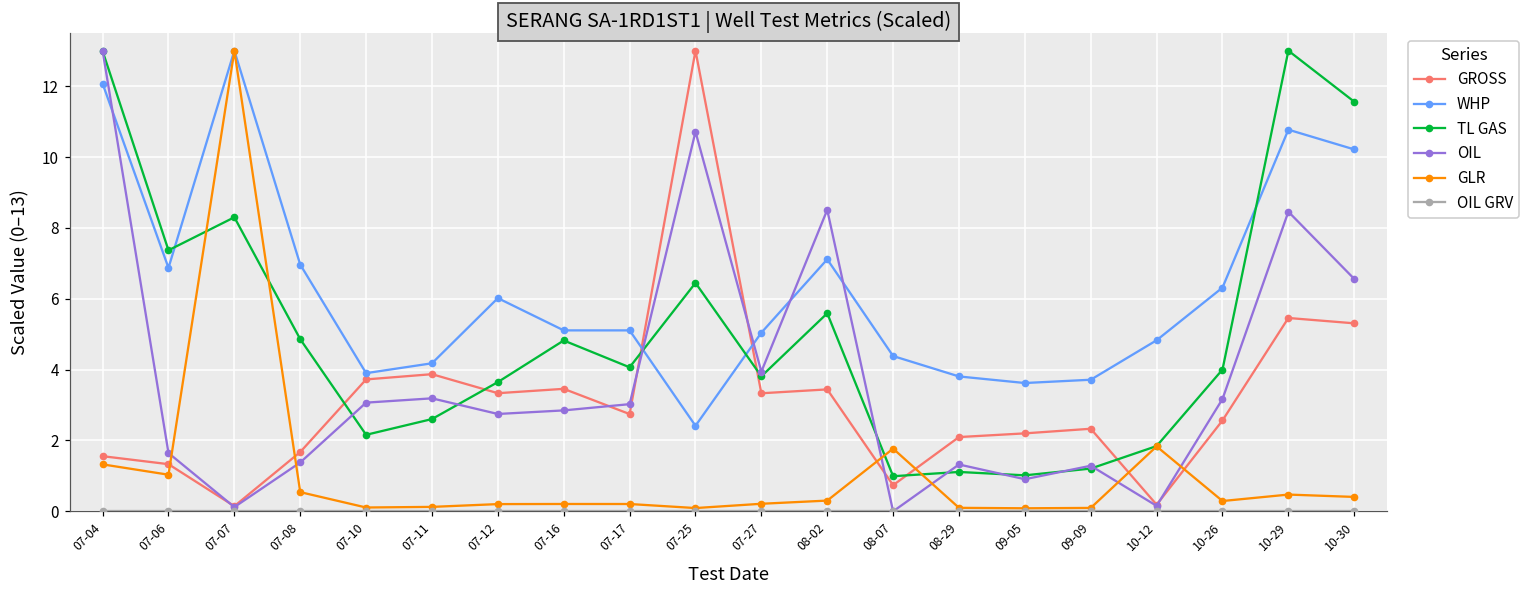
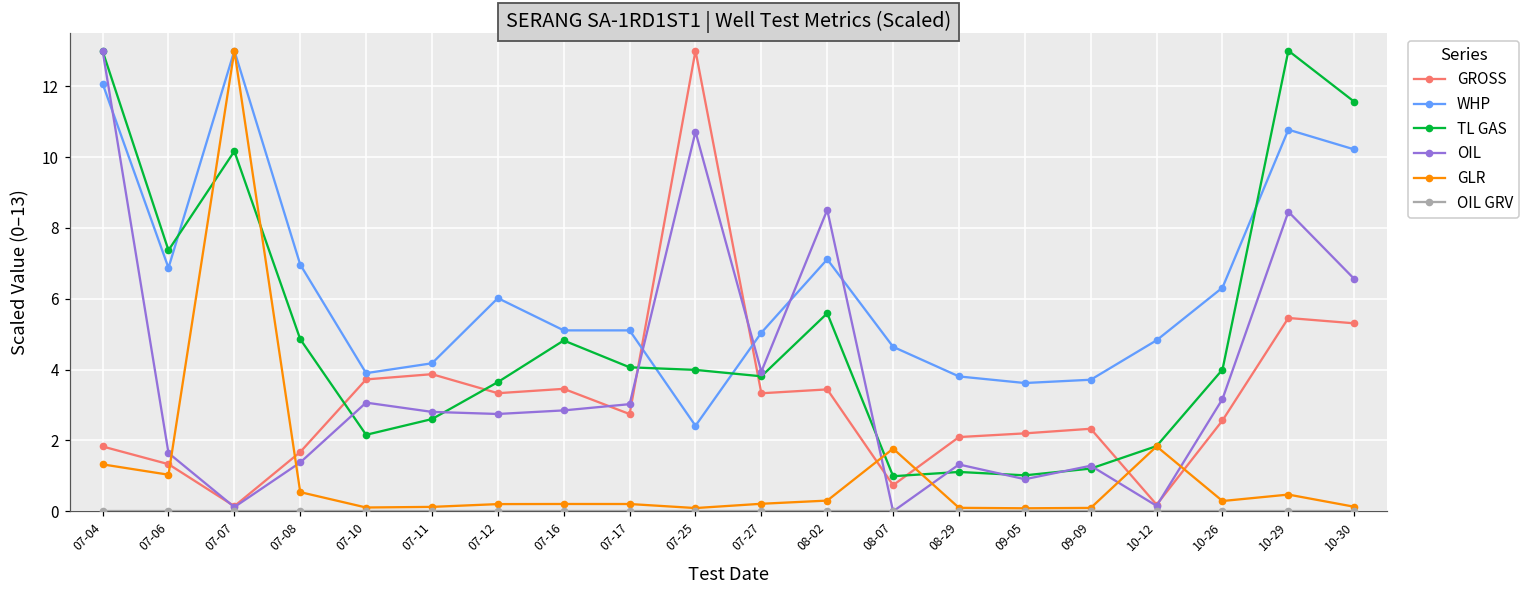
GROSS, 07-04: 1.6 -> 1.8
TL GAS, 07-07: 8.3 -> 10.2
OIL, 07-11: 3.2 -> 2.8
TL GAS, 07-25: 6.4 -> 4.0
WHP, 08-07: 4.4 -> 4.6
GLR, 10-30: 0.4 -> 0.1
